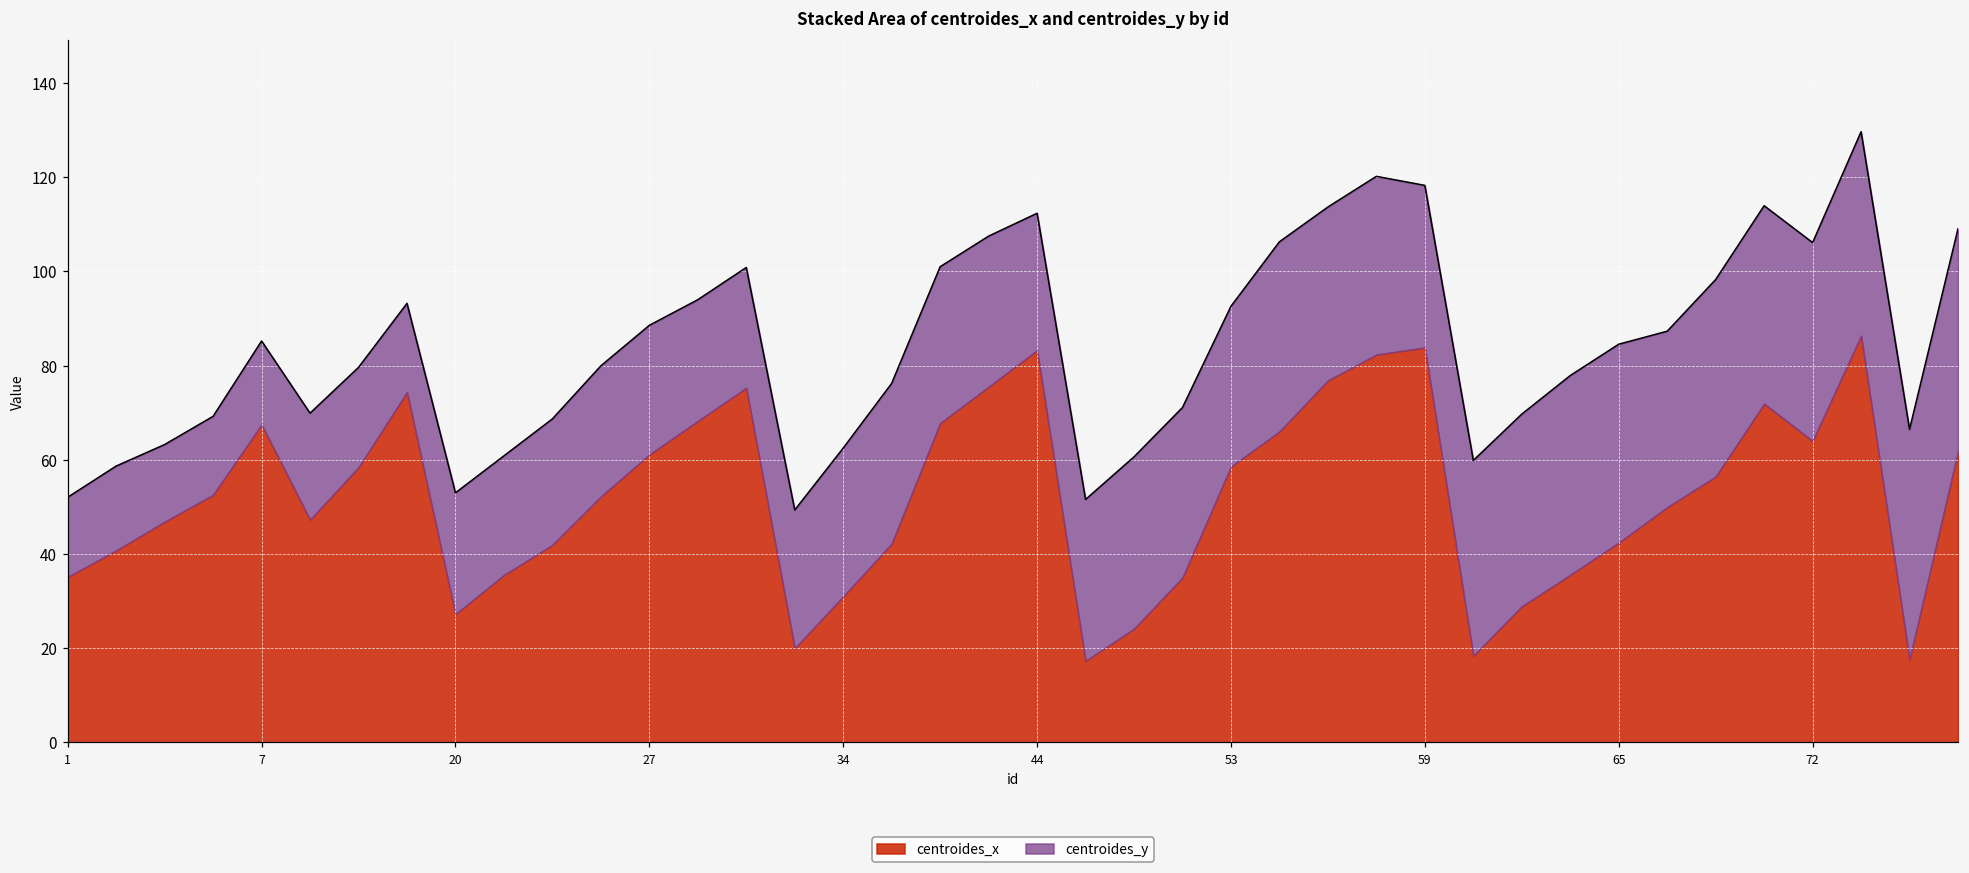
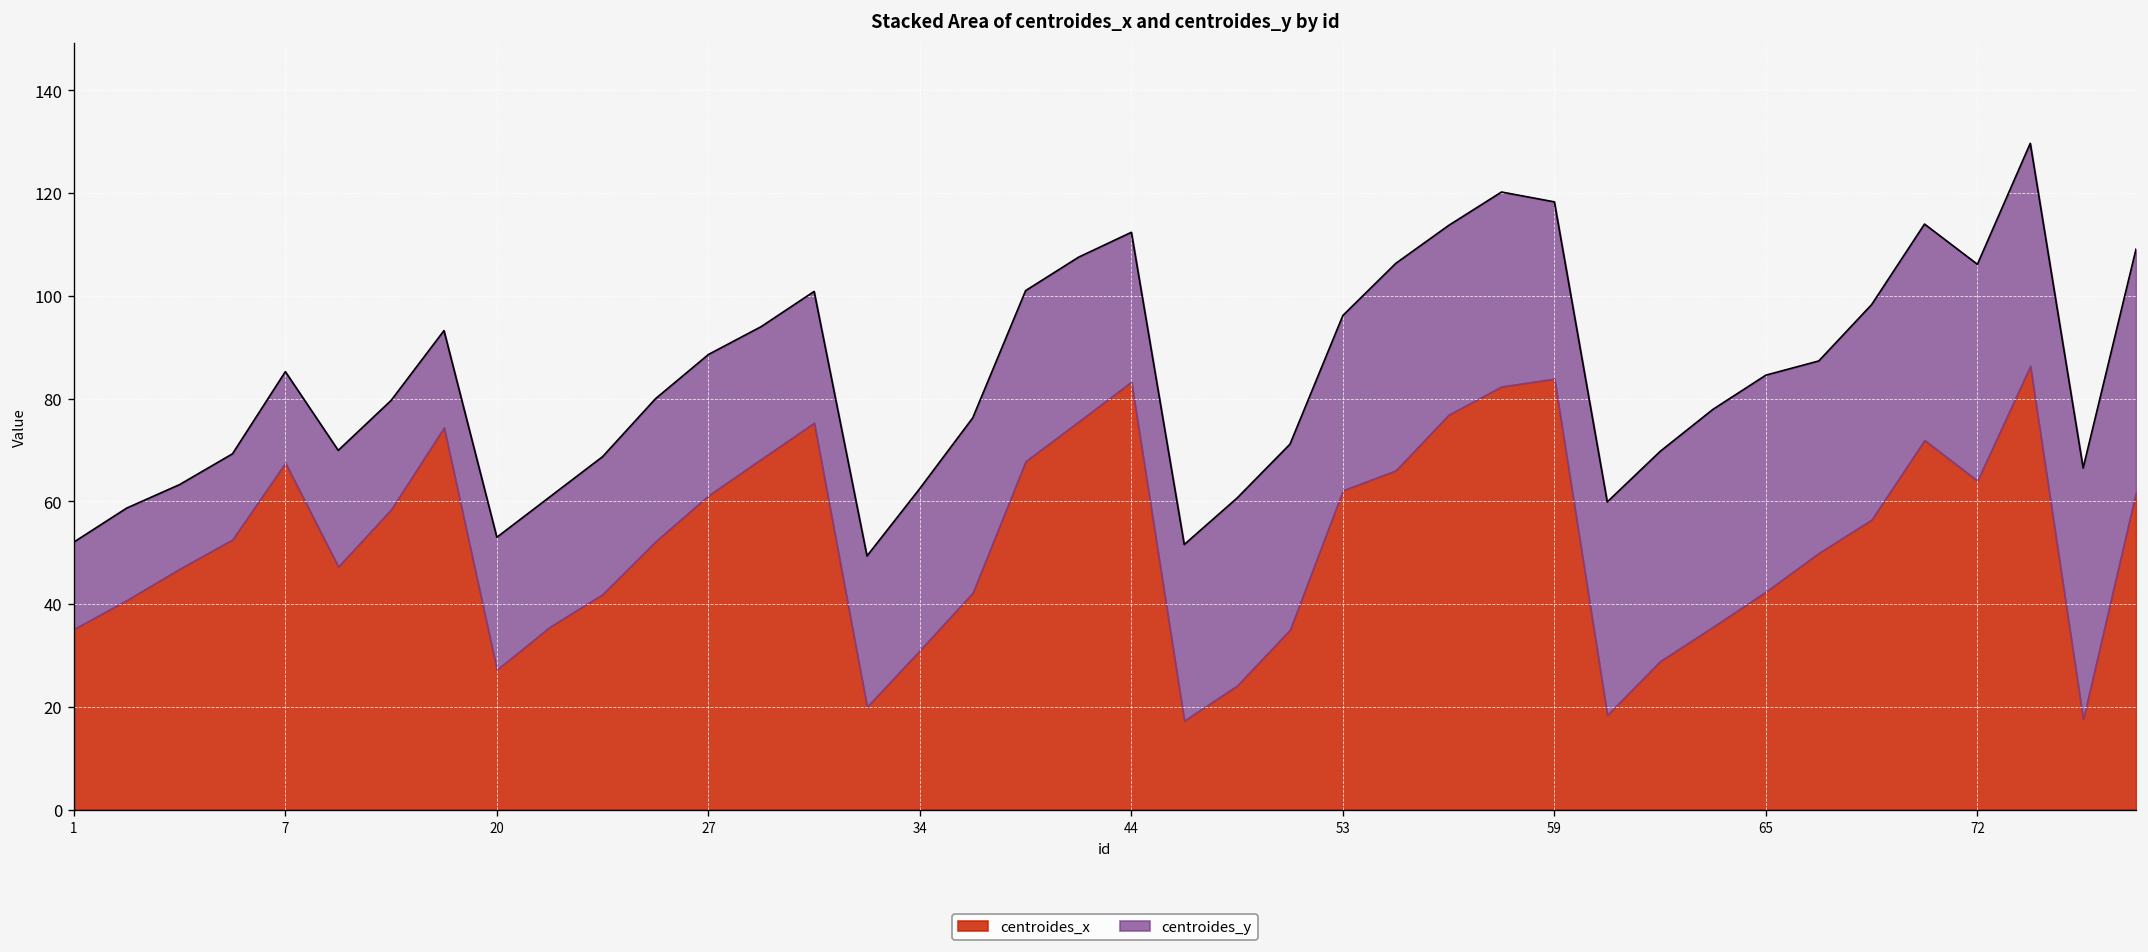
centroides_x, 53: 59 -> 62
